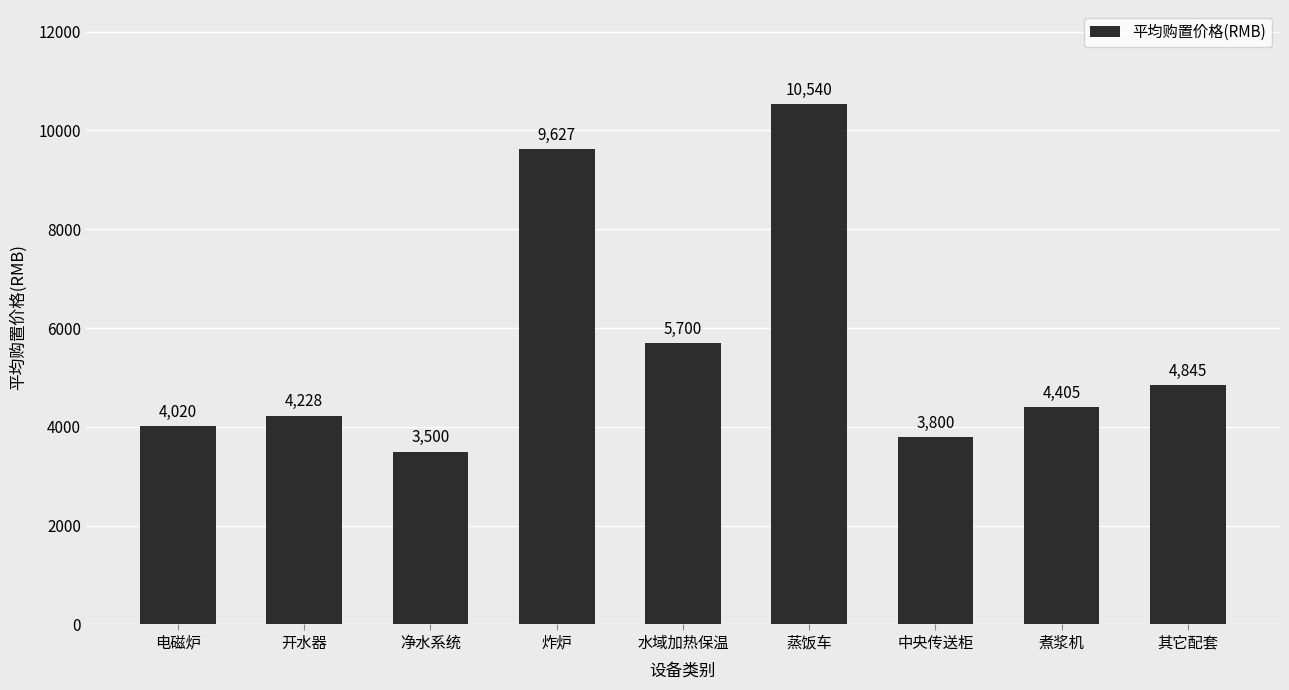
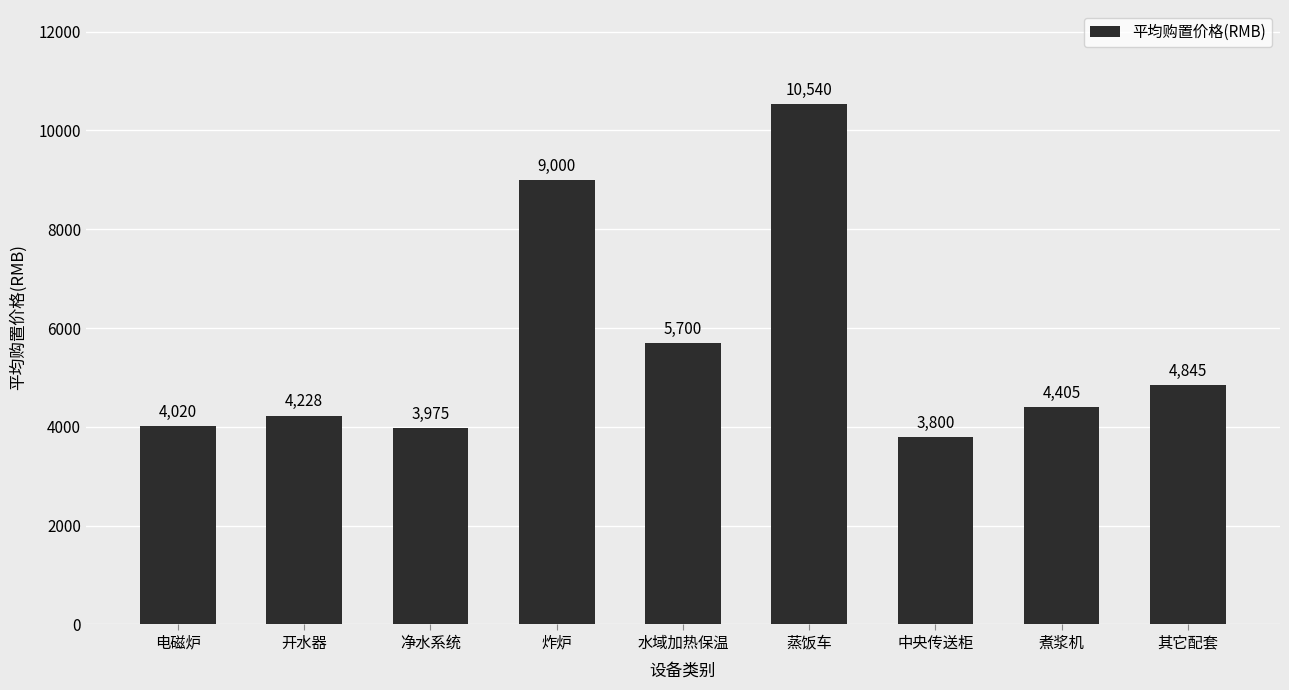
净水系统: 3,500 -> 3,975
炸炉: 9,627 -> 9,000
